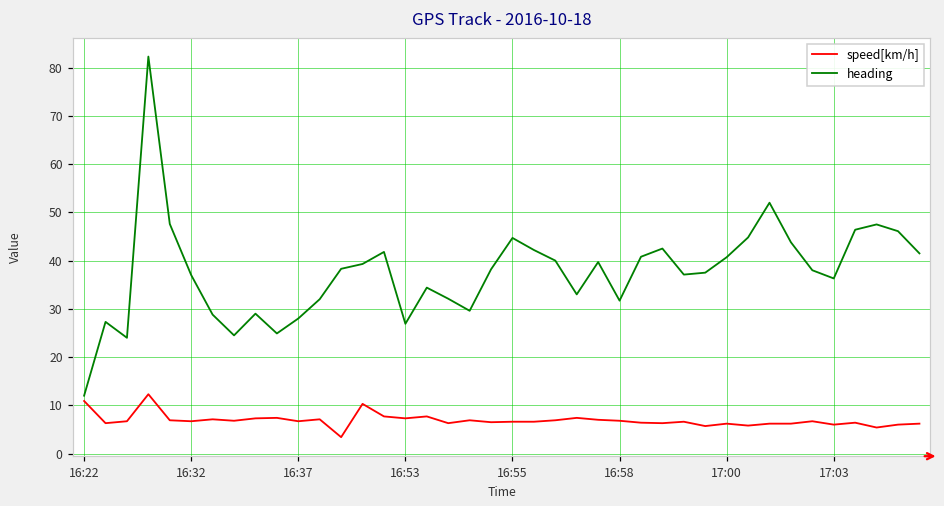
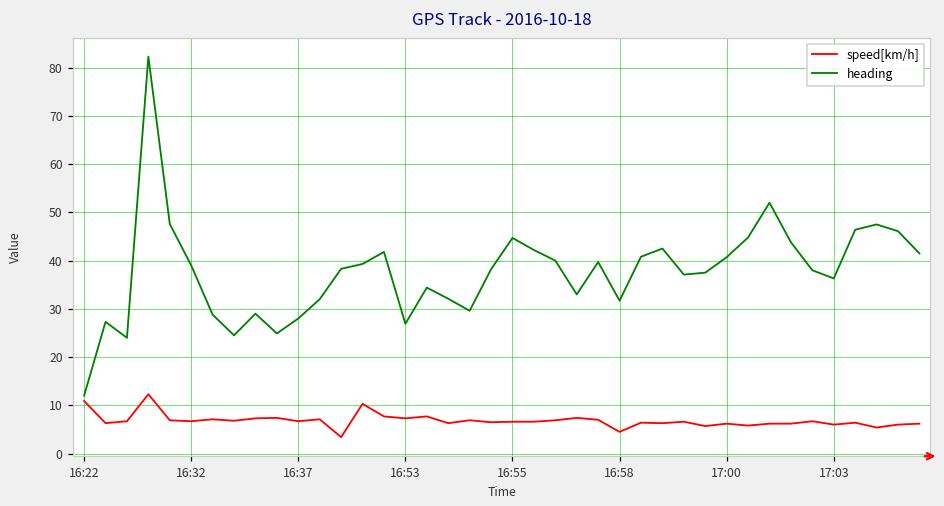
heading, 16:32: 37 -> 39
speed[km/h], 16:58: 7 -> 5
